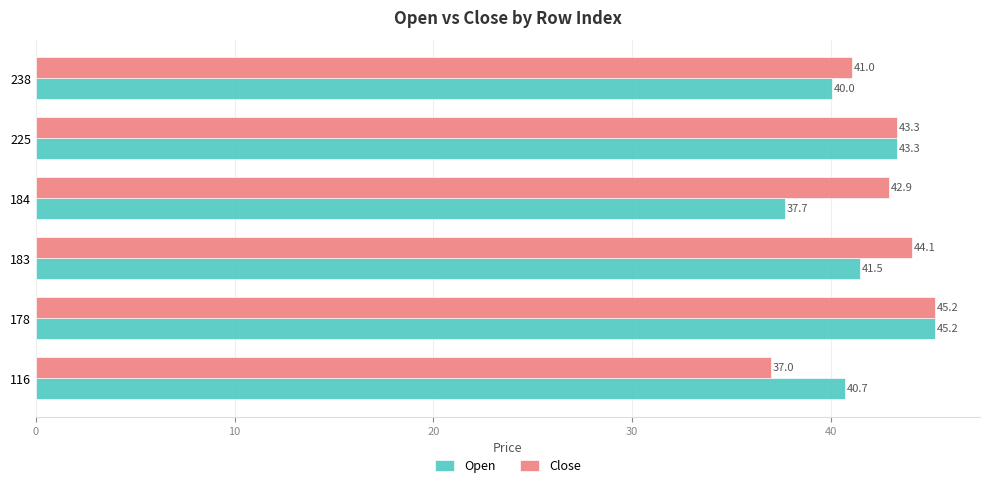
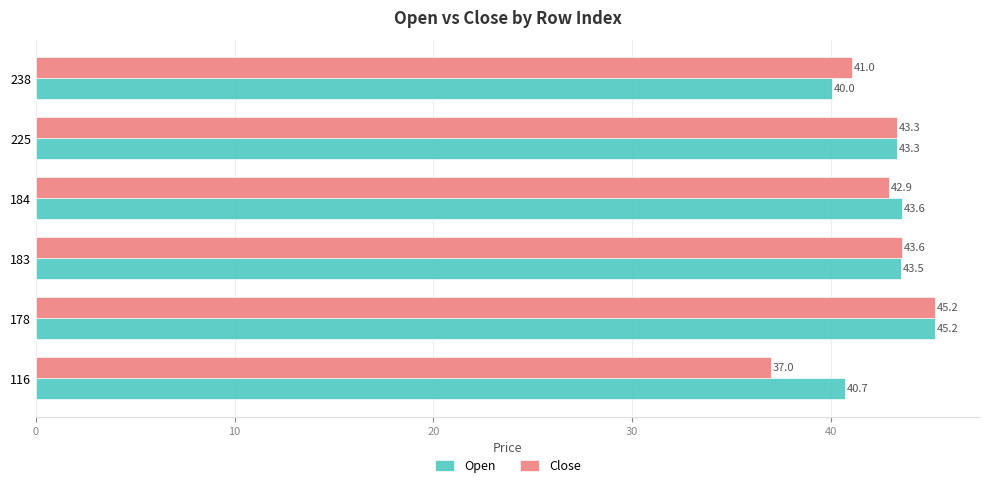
Open, 184: 37.7 -> 43.6
Close, 183: 44.1 -> 43.6
Open, 183: 41.5 -> 43.5
